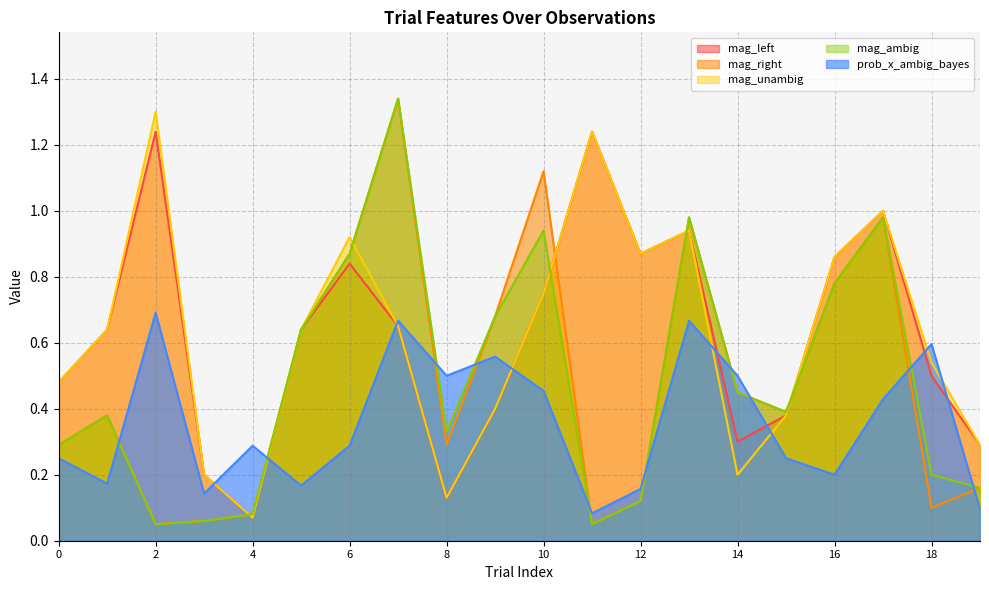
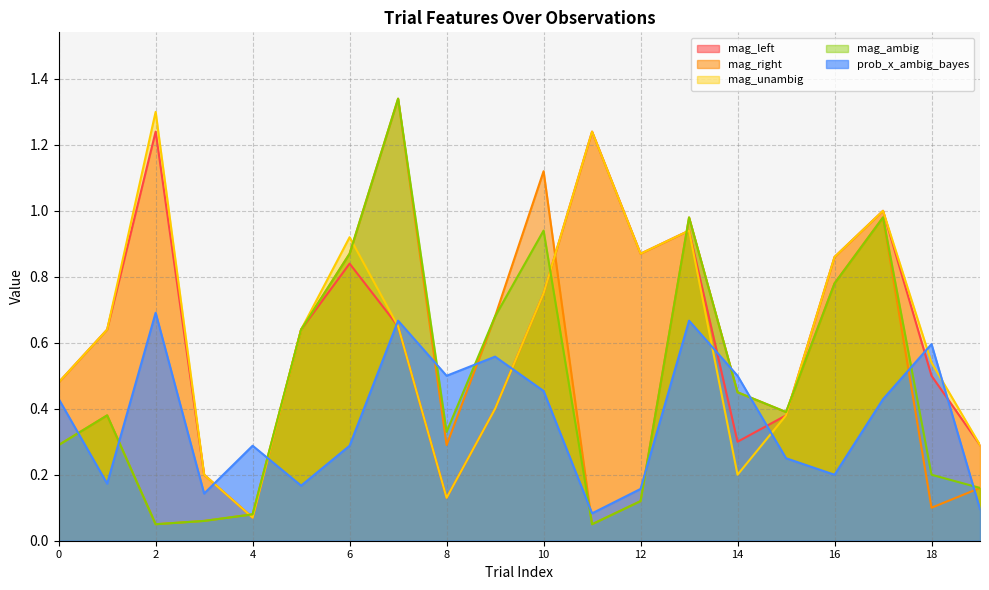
prob_x_ambig_bayes, 0: 0.25 -> 0.43
